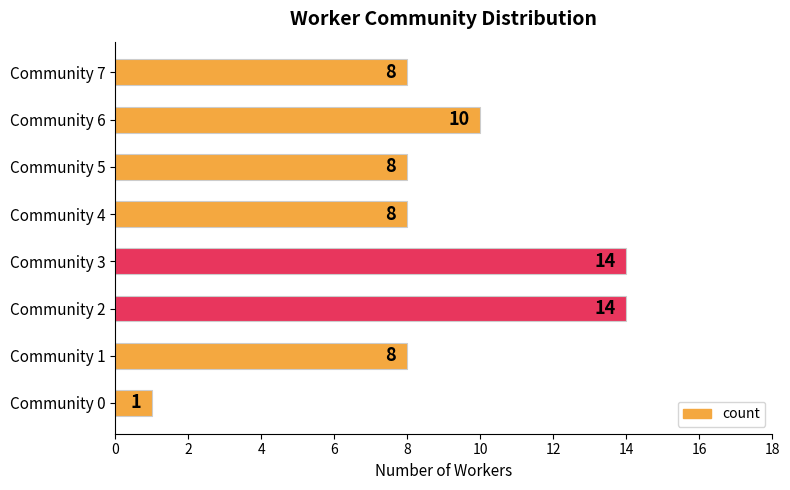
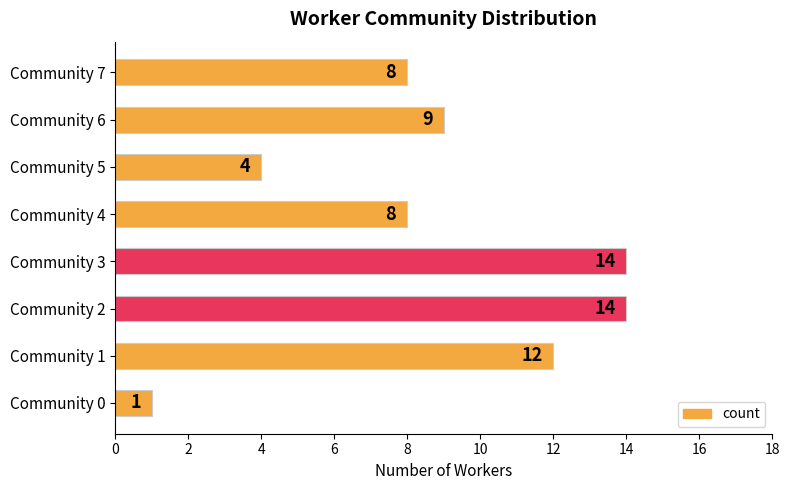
Community 6: 10 -> 9
Community 5: 8 -> 4
Community 1: 8 -> 12
